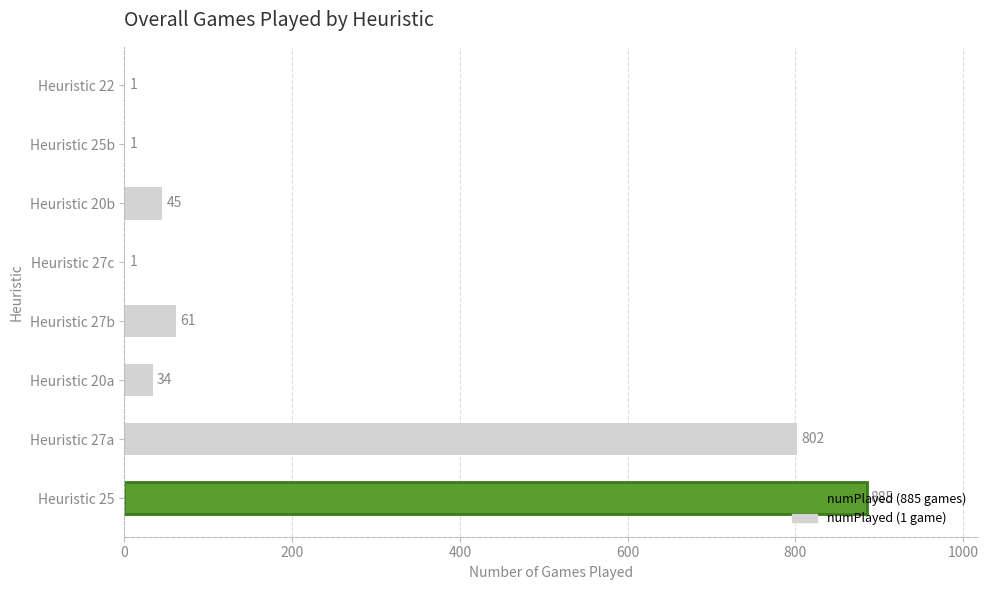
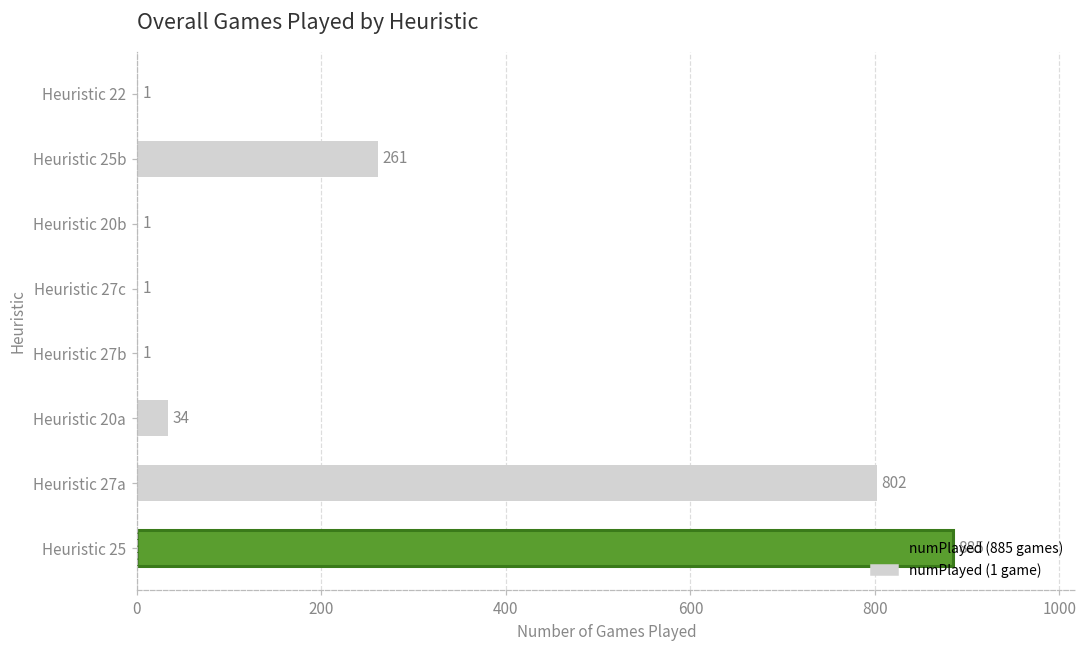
Heuristic 25b: 1 -> 261
Heuristic 20b: 45 -> 1
Heuristic 27b: 61 -> 1
